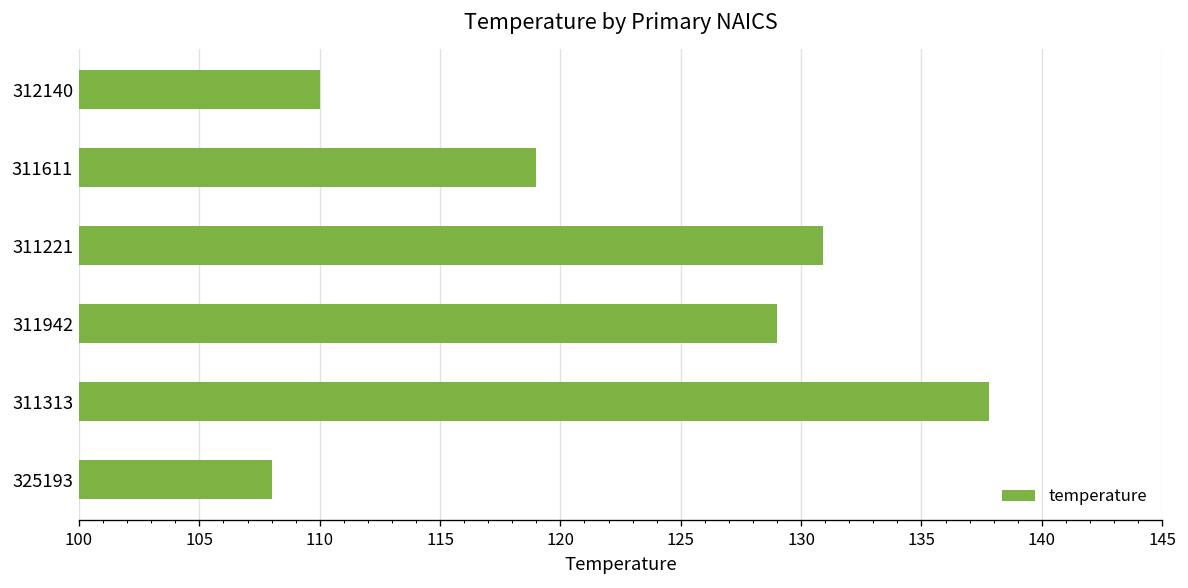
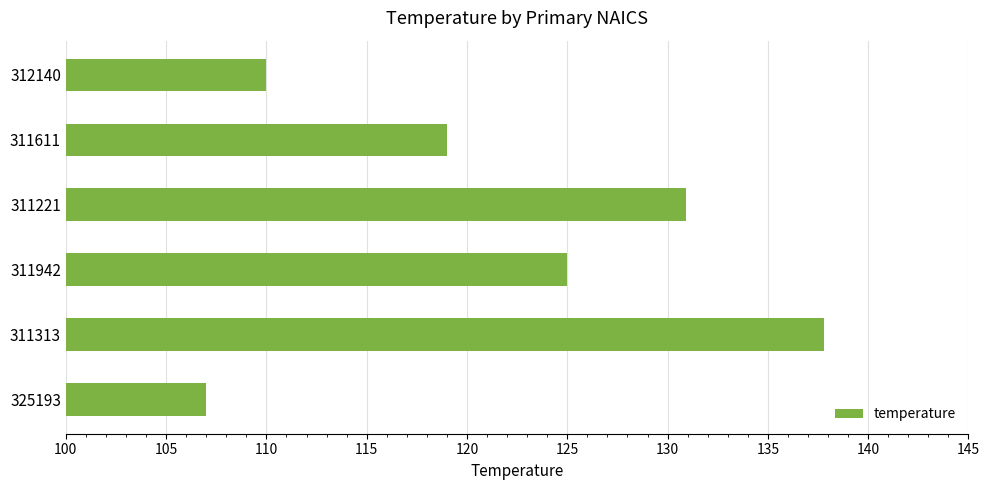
311942: 129 -> 125
325193: 108 -> 107
